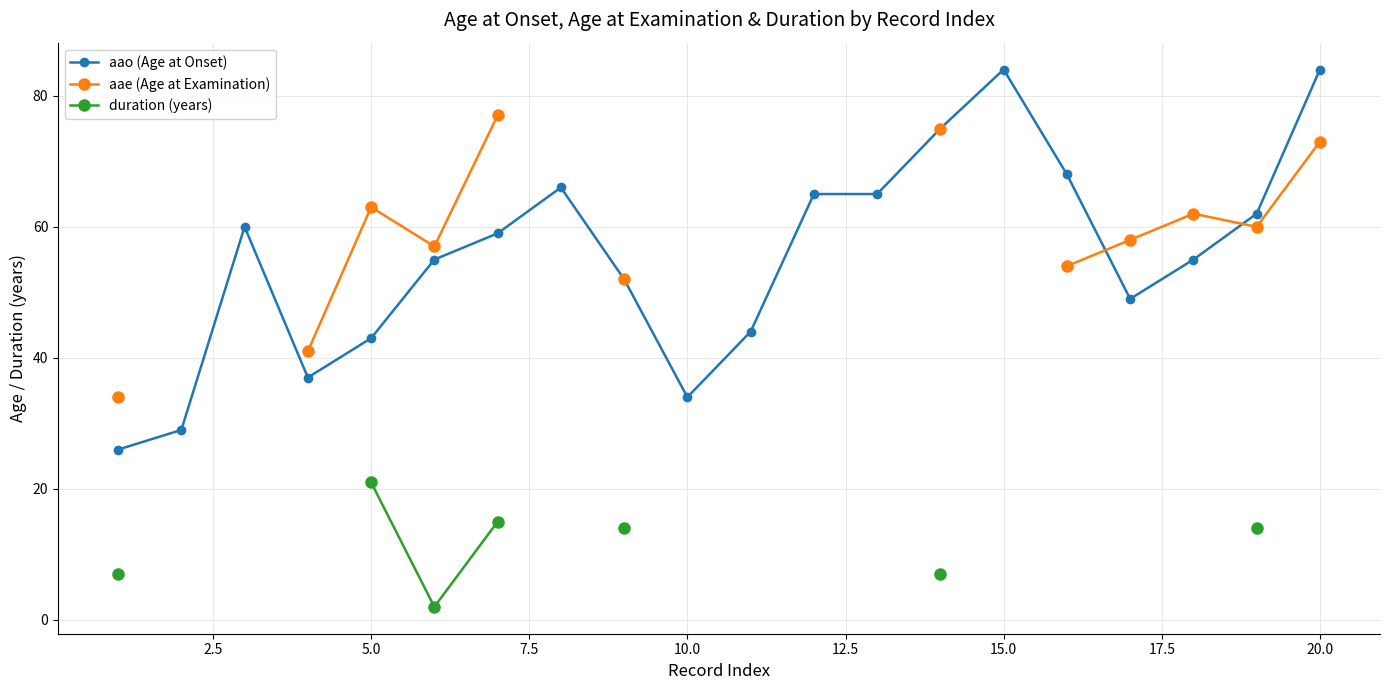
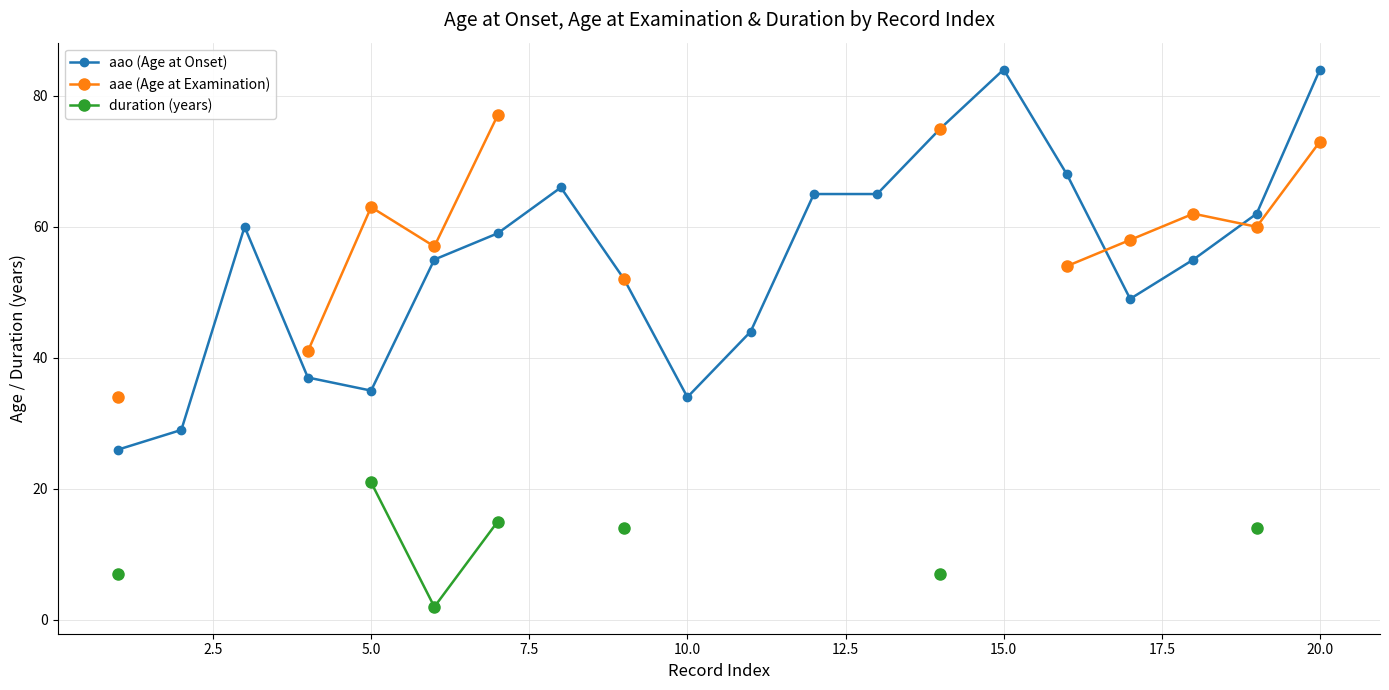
aao (Age at Onset), 5.0: 43 -> 35
